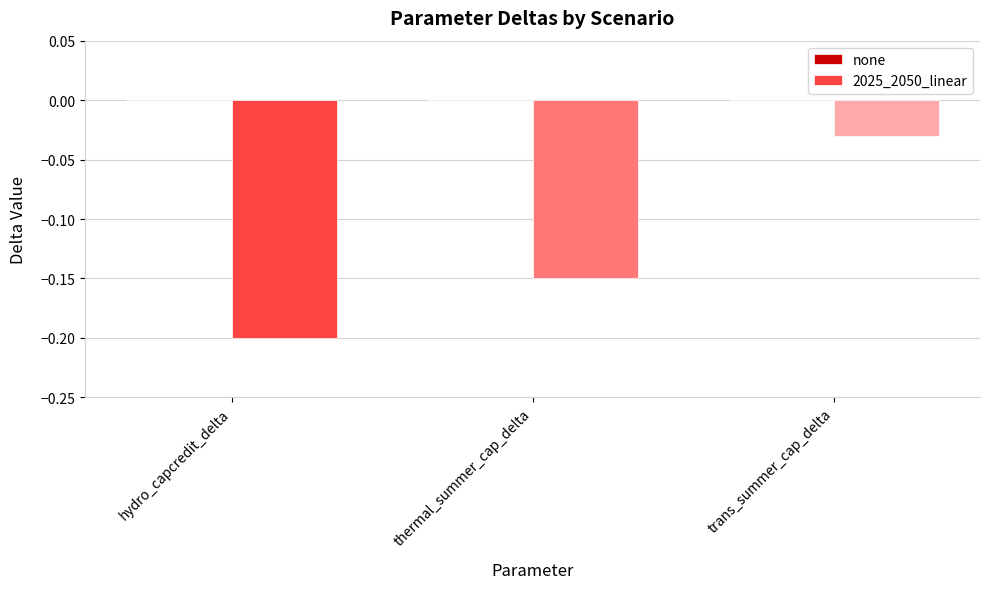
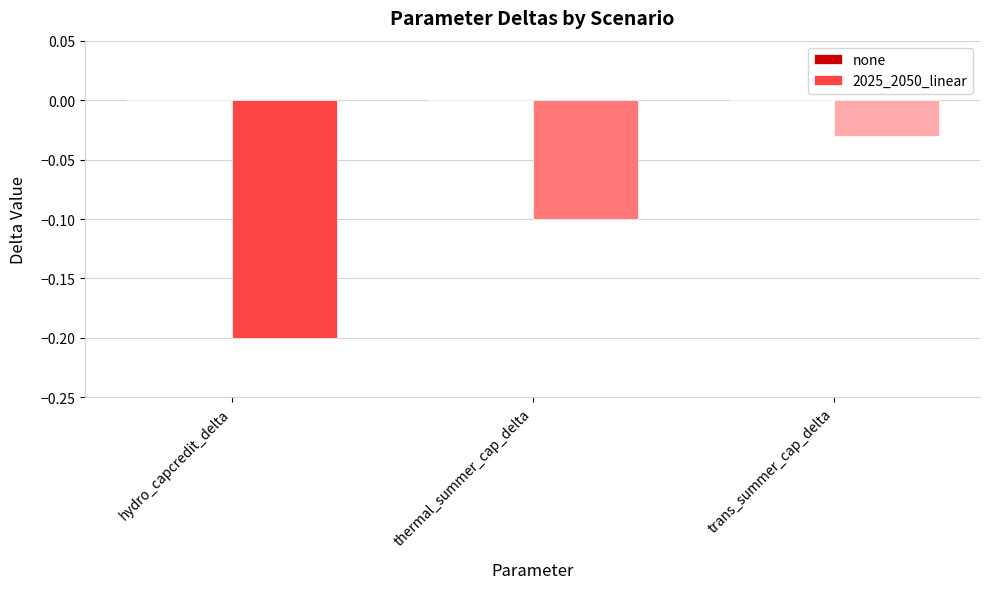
2025_2050_linear, thermal_summer_cap_delta: -0.15 -> -0.10
